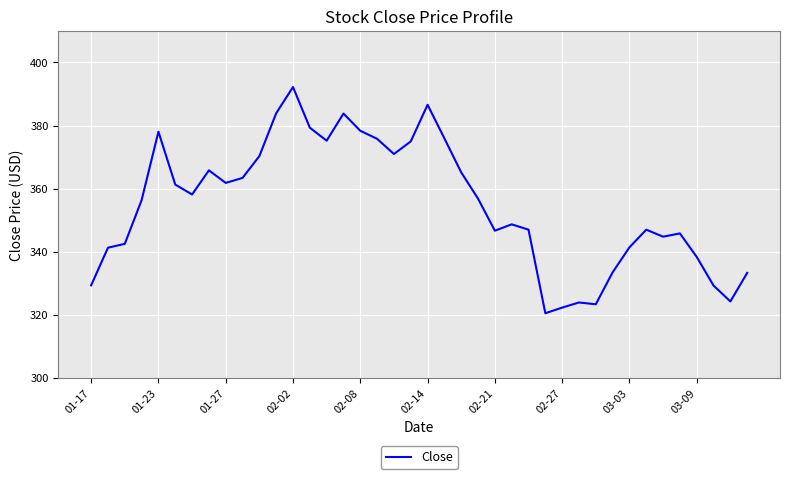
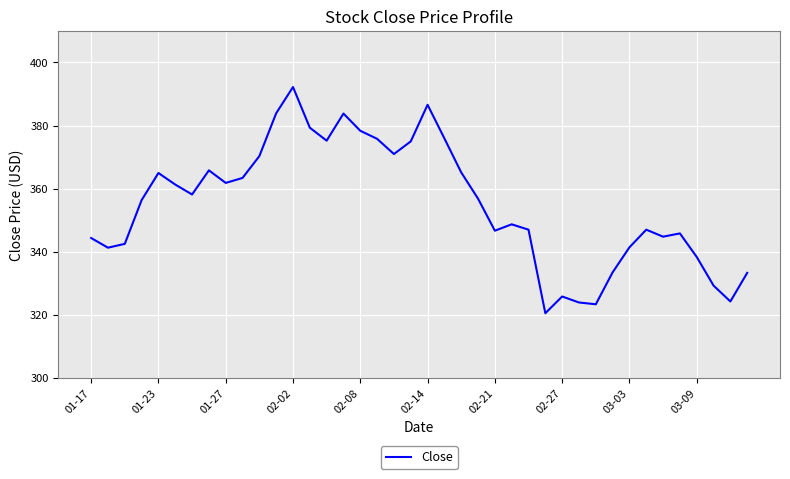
01-17: 329 -> 344
01-23: 378 -> 365
02-27: 322 -> 326
